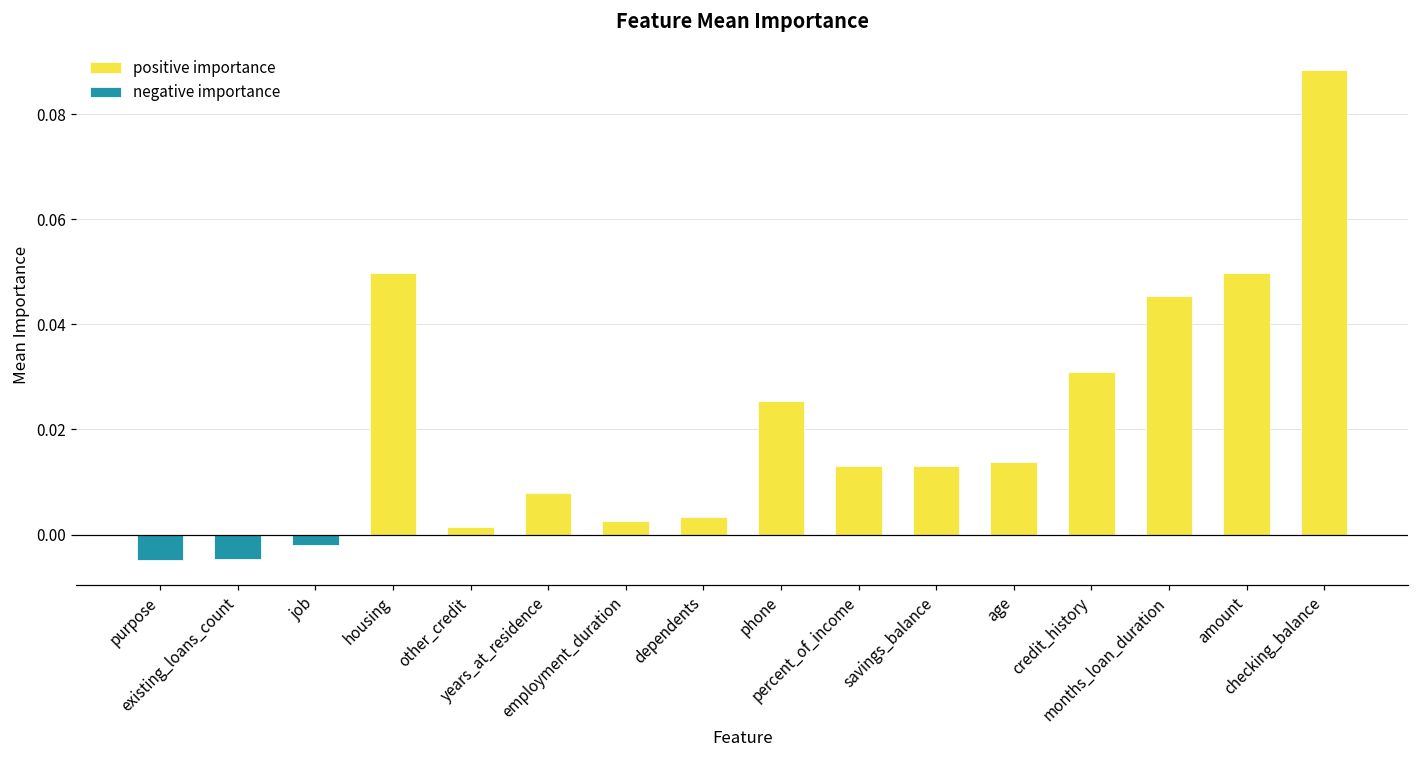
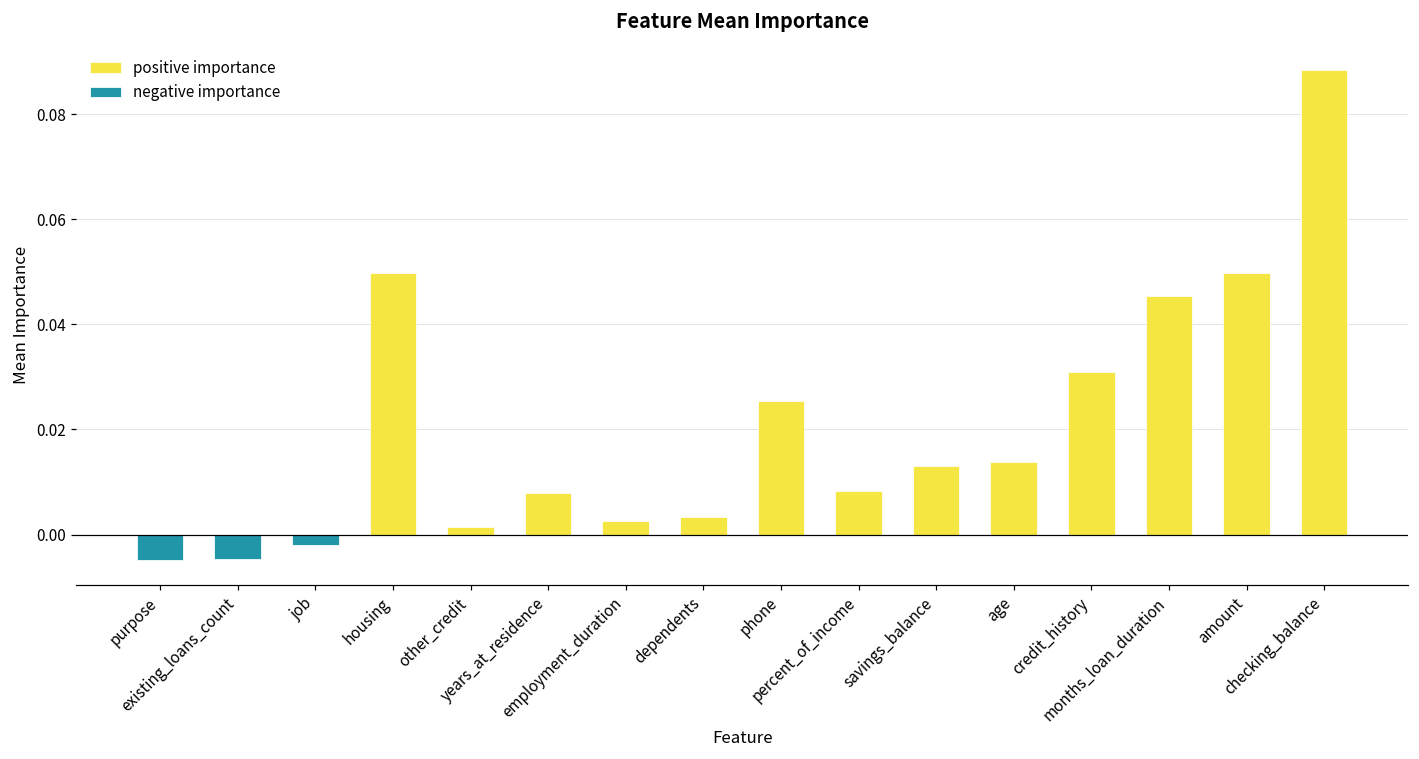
positive importance, percent_of_income: 0.013 -> 0.008
